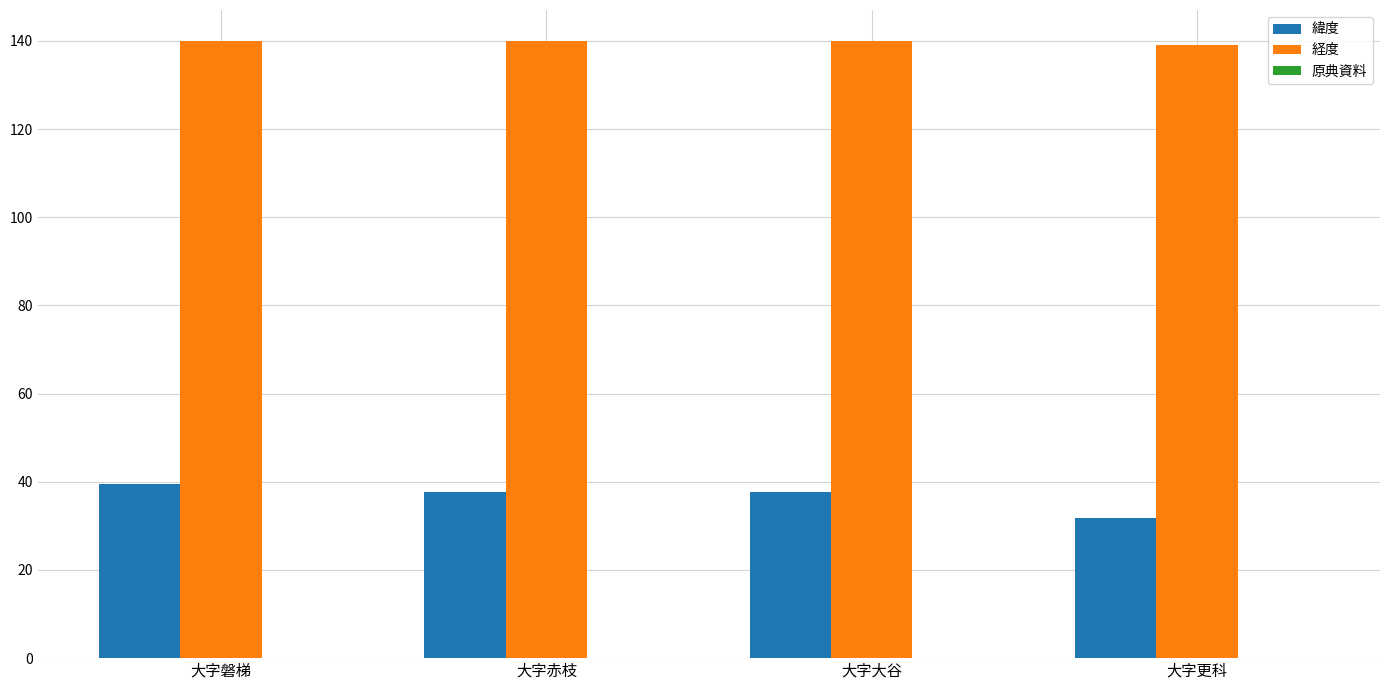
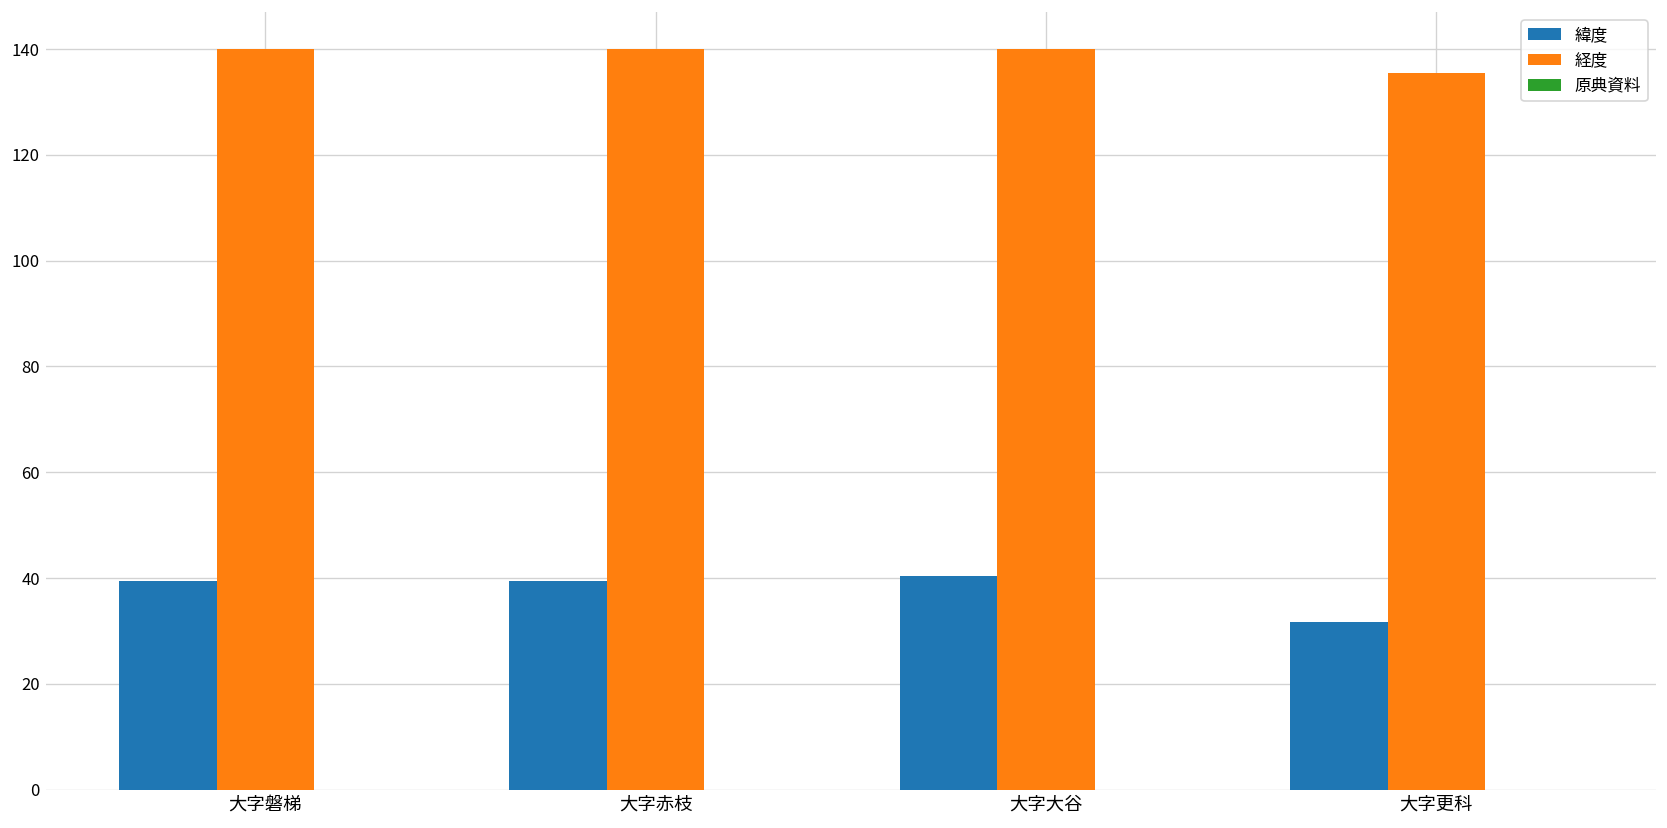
緯度, 大字赤枝: 38 -> 40
緯度, 大字大谷: 38 -> 40
経度, 大字更科: 139 -> 136
